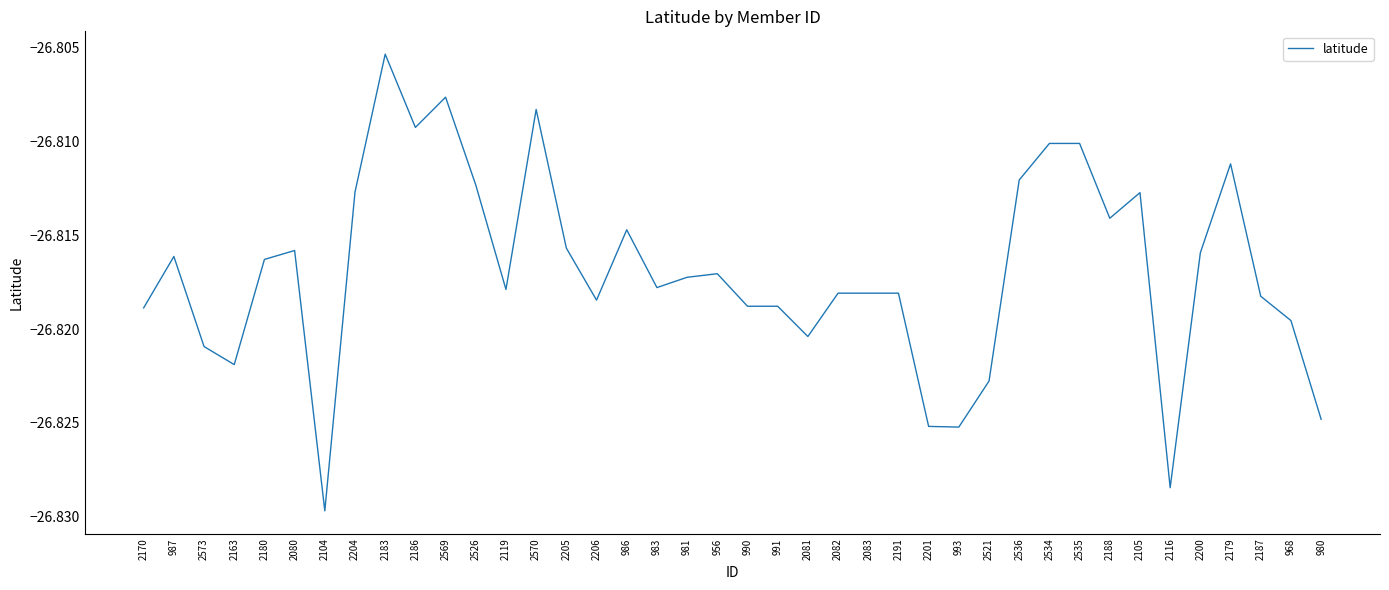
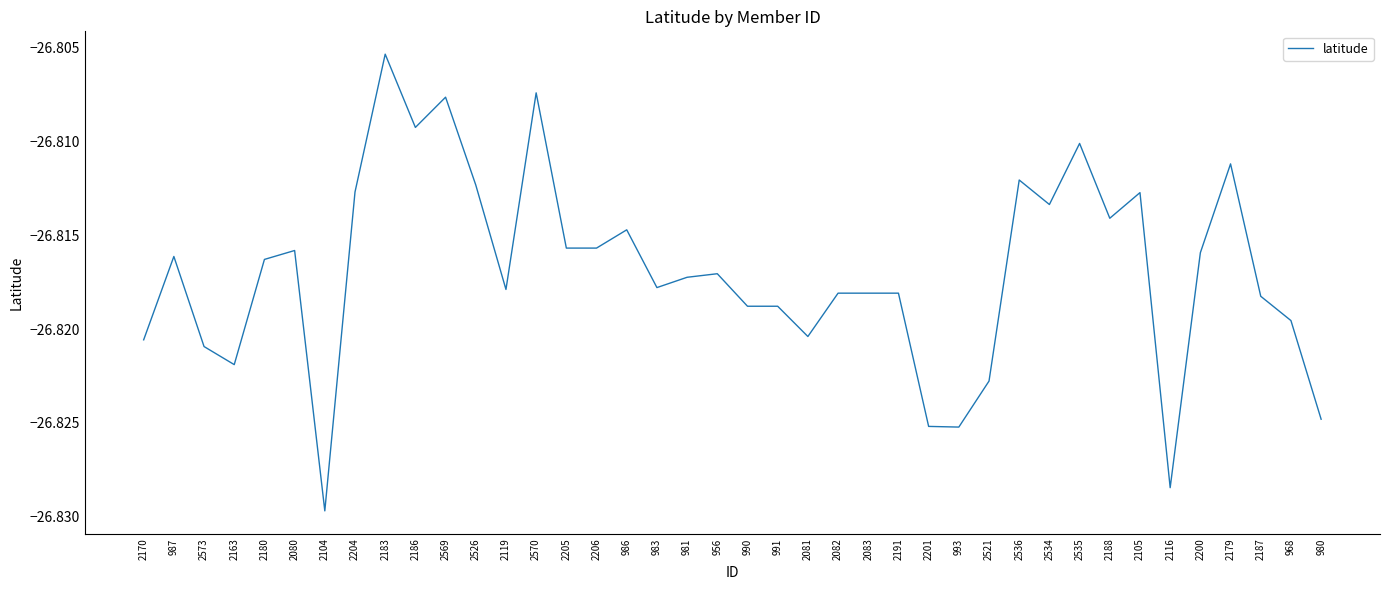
2170: -26.8189 -> -26.8206
2570: -26.8083 -> -26.8074
2206: -26.8185 -> -26.8157
2534: -26.8101 -> -26.8134
